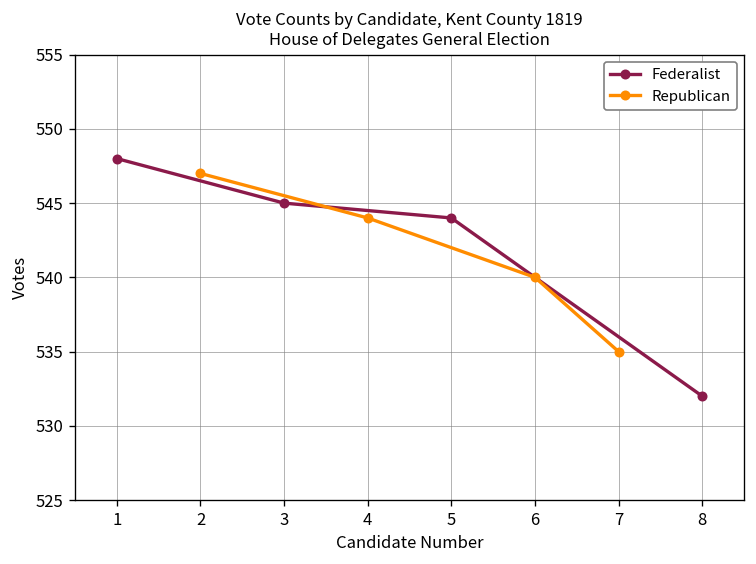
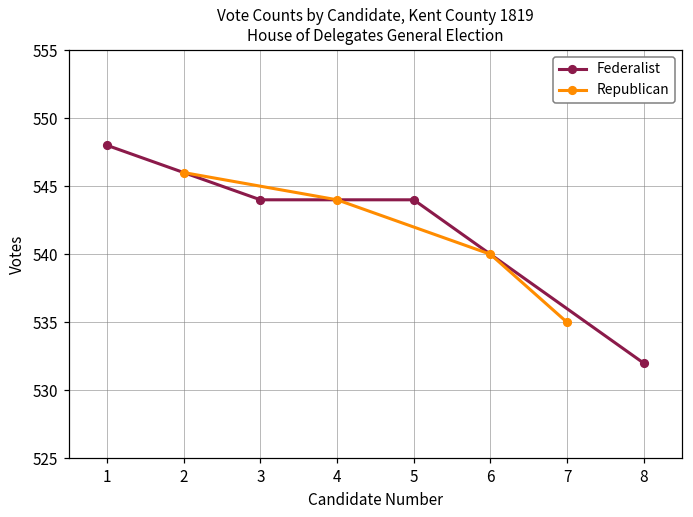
Republican, 2: 547 -> 546
Federalist, 3: 545 -> 544
